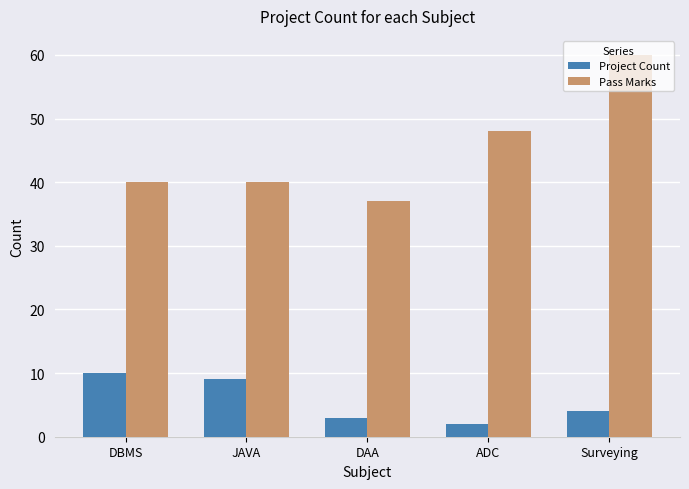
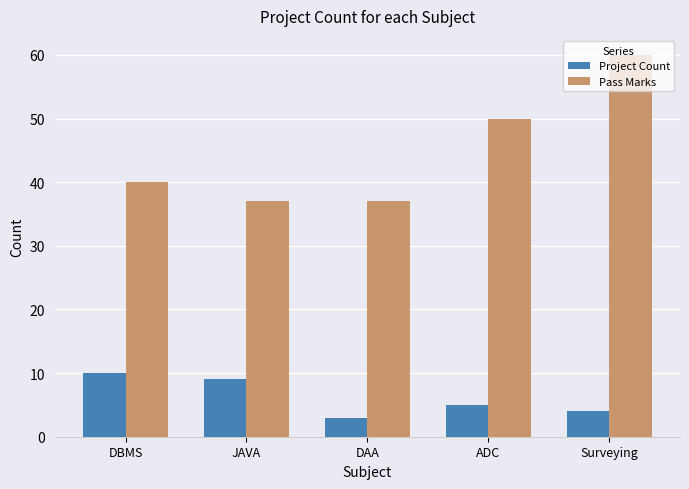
Pass Marks, JAVA: 40 -> 37
Project Count, ADC: 2 -> 5
Pass Marks, ADC: 48 -> 50
